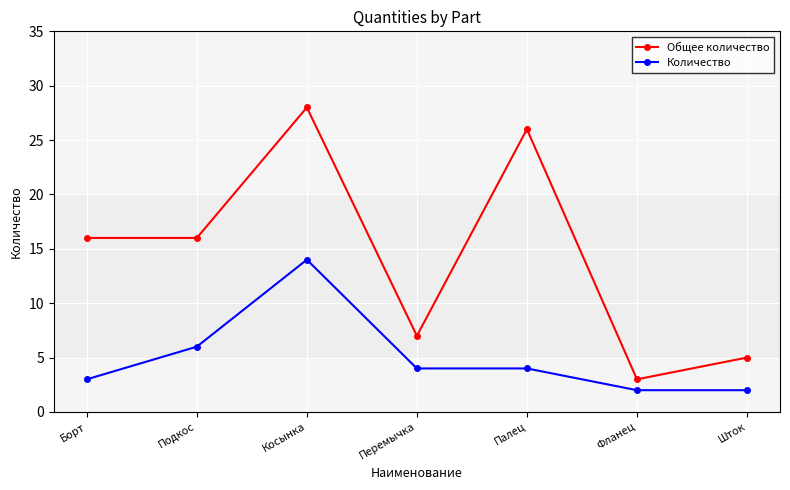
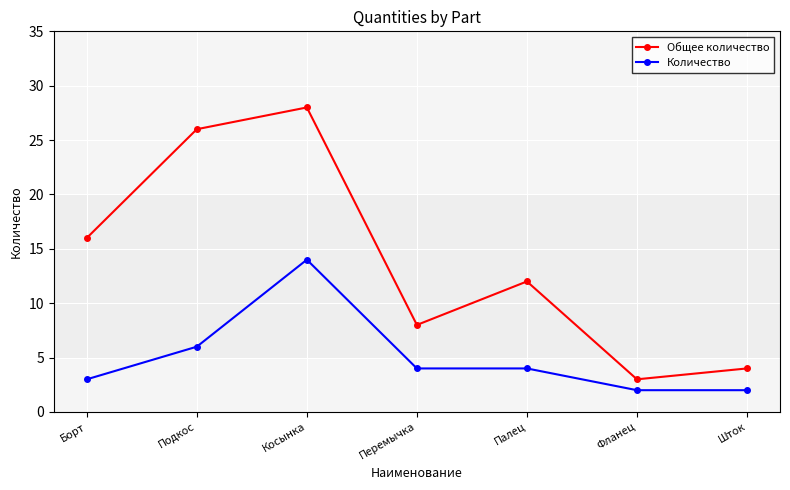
Общее количество, Подкос: 16 -> 26
Общее количество, Перемычка: 7 -> 8
Общее количество, Палец: 26 -> 12
Общее количество, Шток: 5 -> 4
